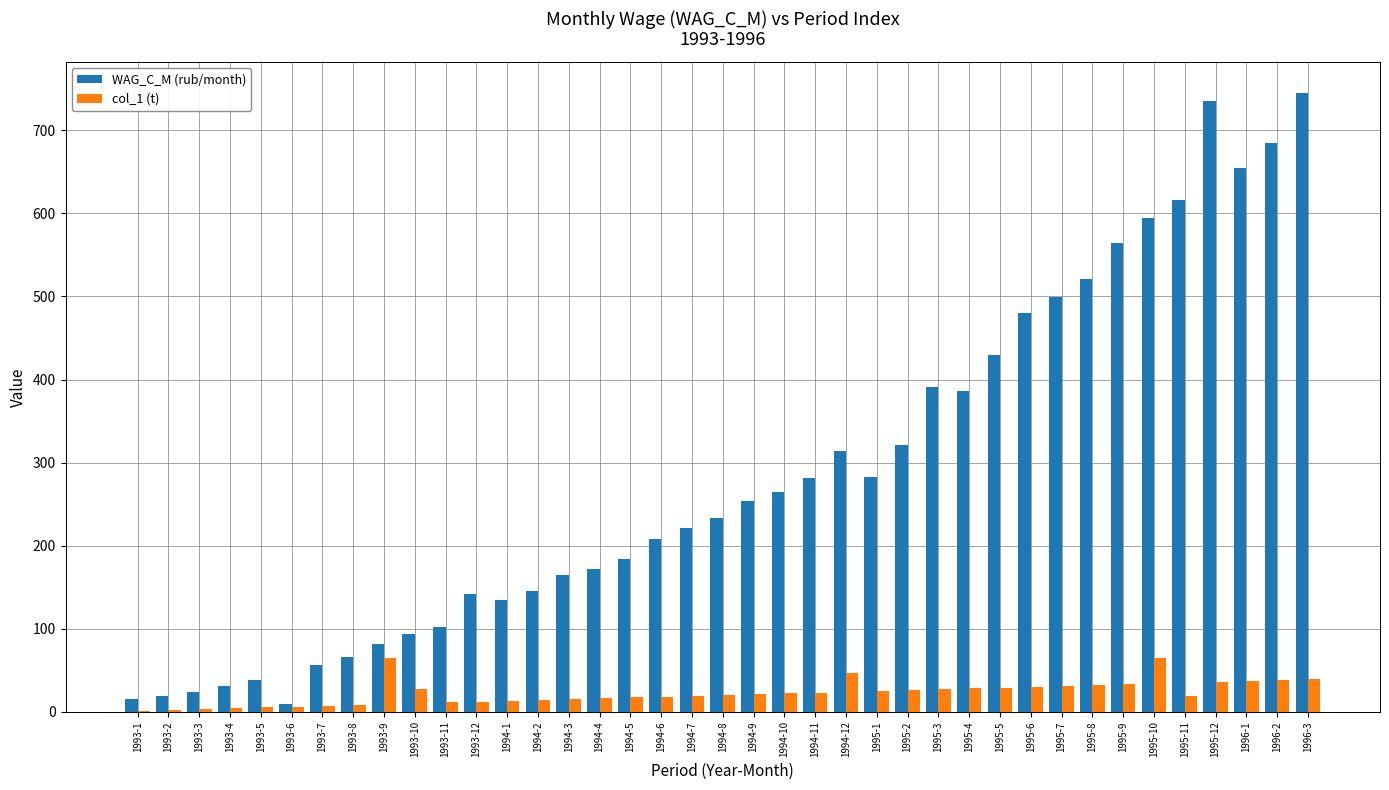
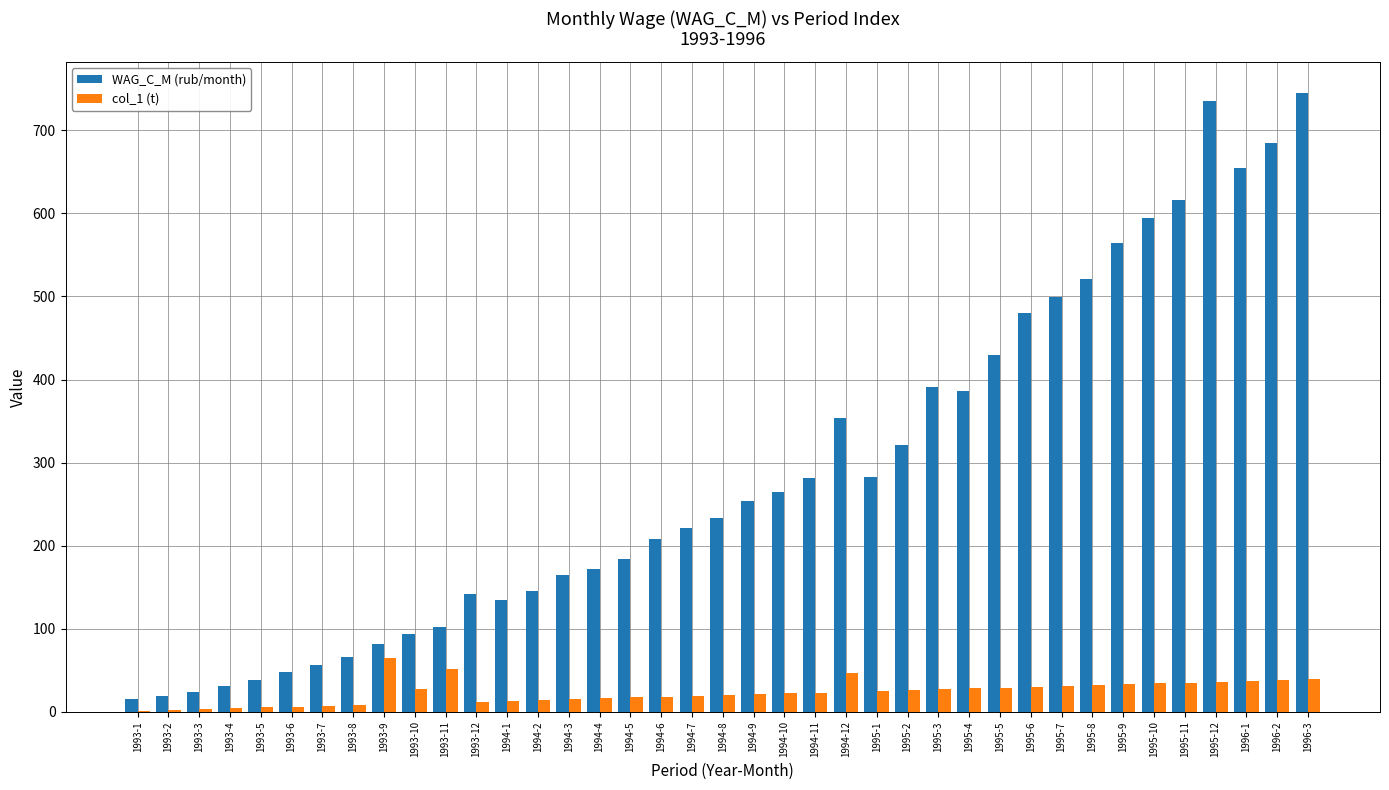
WAG_C_M (rub/month), 1993-6: 10 -> 50
col_1 (t), 1993-11: 10 -> 50
WAG_C_M (rub/month), 1994-12: 310 -> 350
col_1 (t), 1995-10: 70 -> 30
col_1 (t), 1995-11: 20 -> 40
